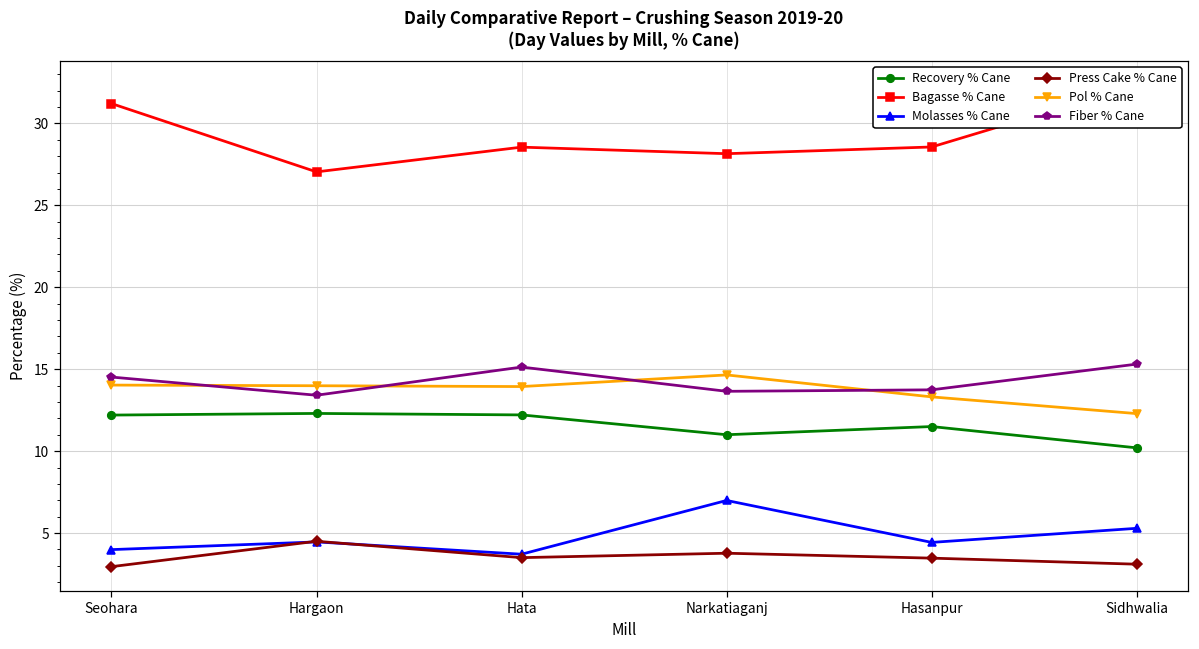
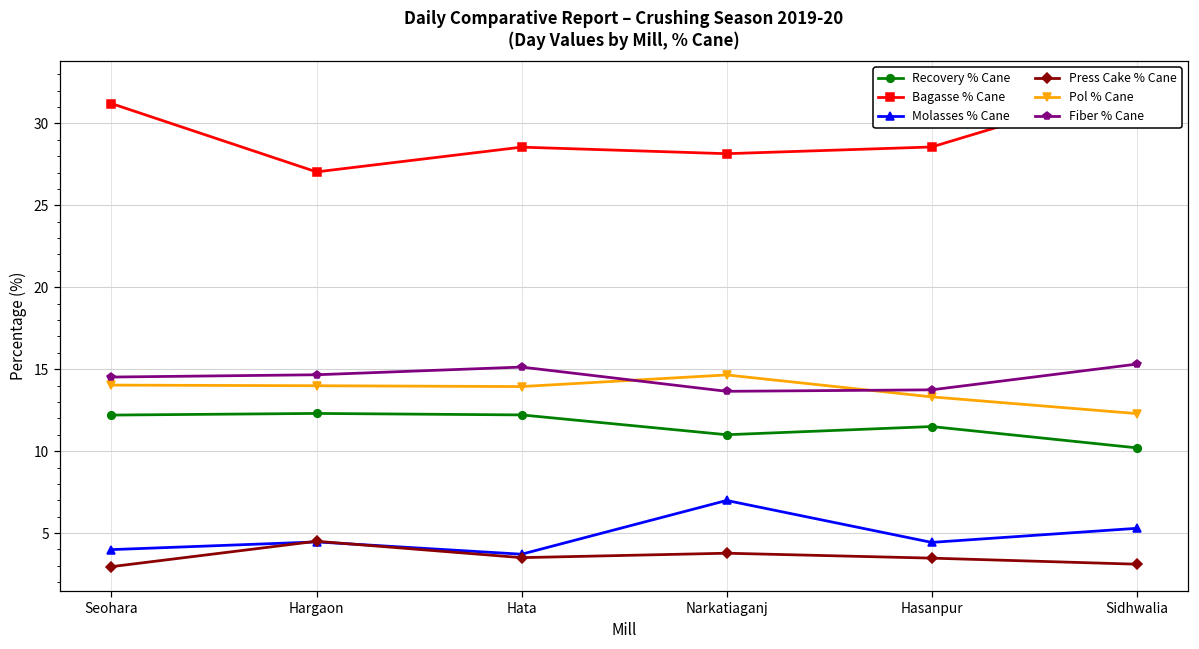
Fiber % Cane, Hargaon: 13.4 -> 14.7
